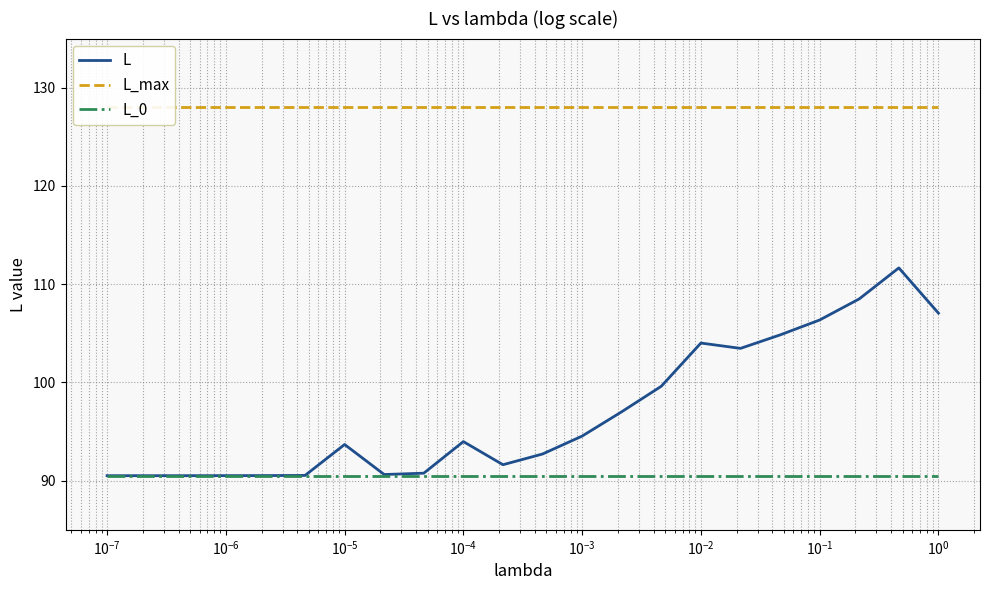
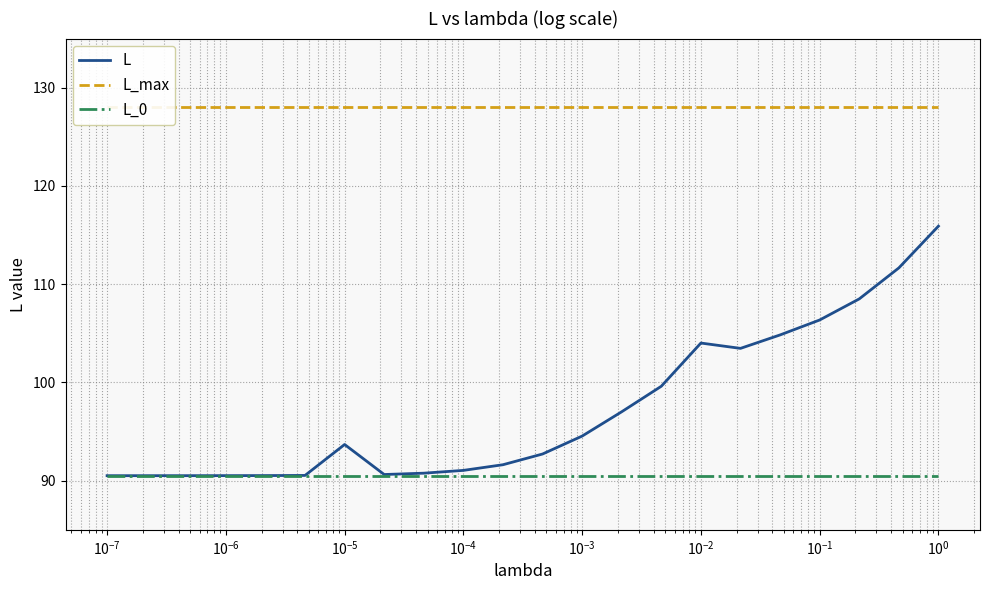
L, 10^-4: 94 -> 91
L, 10^0: 107 -> 116
